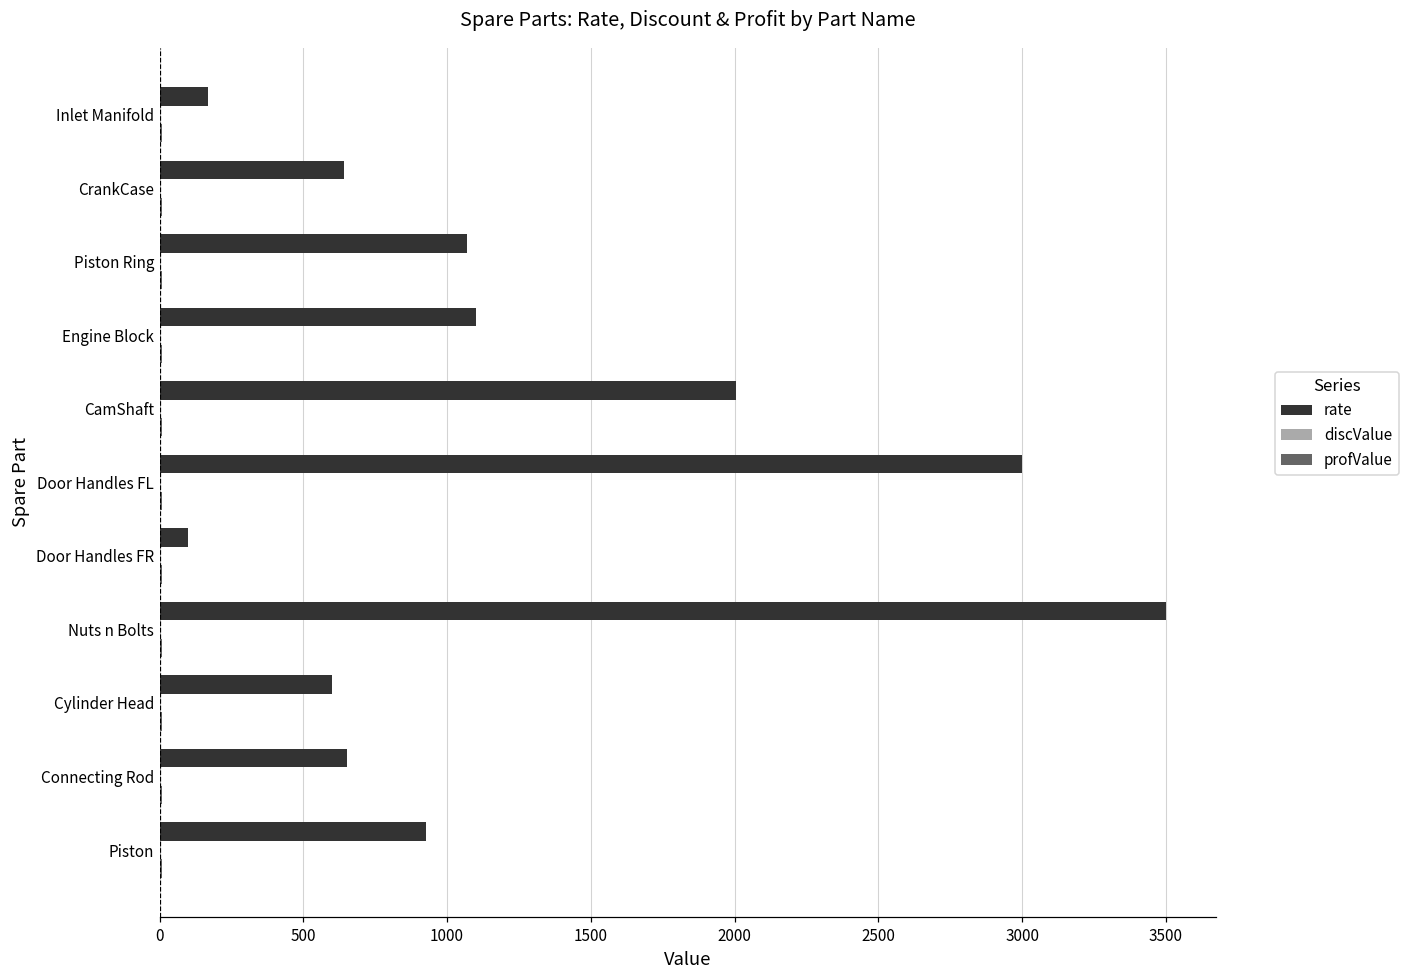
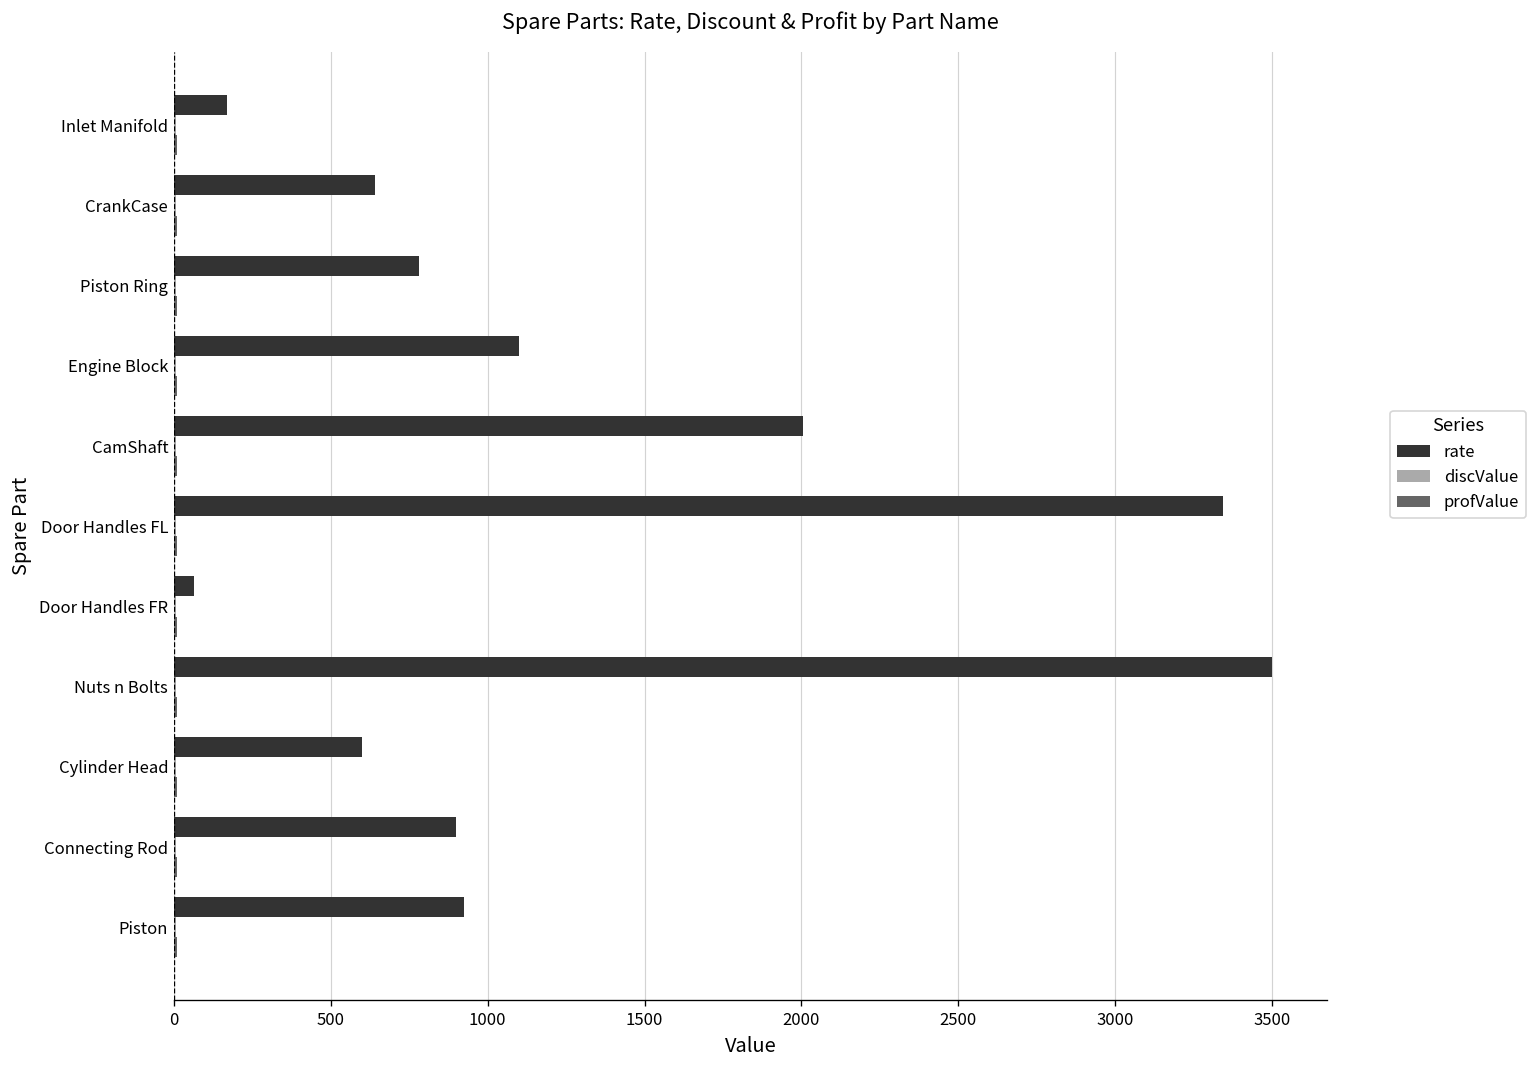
rate, Piston Ring: 1070 -> 780
rate, Door Handles FL: 3000 -> 3340
rate, Door Handles FR: 100 -> 60
rate, Connecting Rod: 650 -> 900
